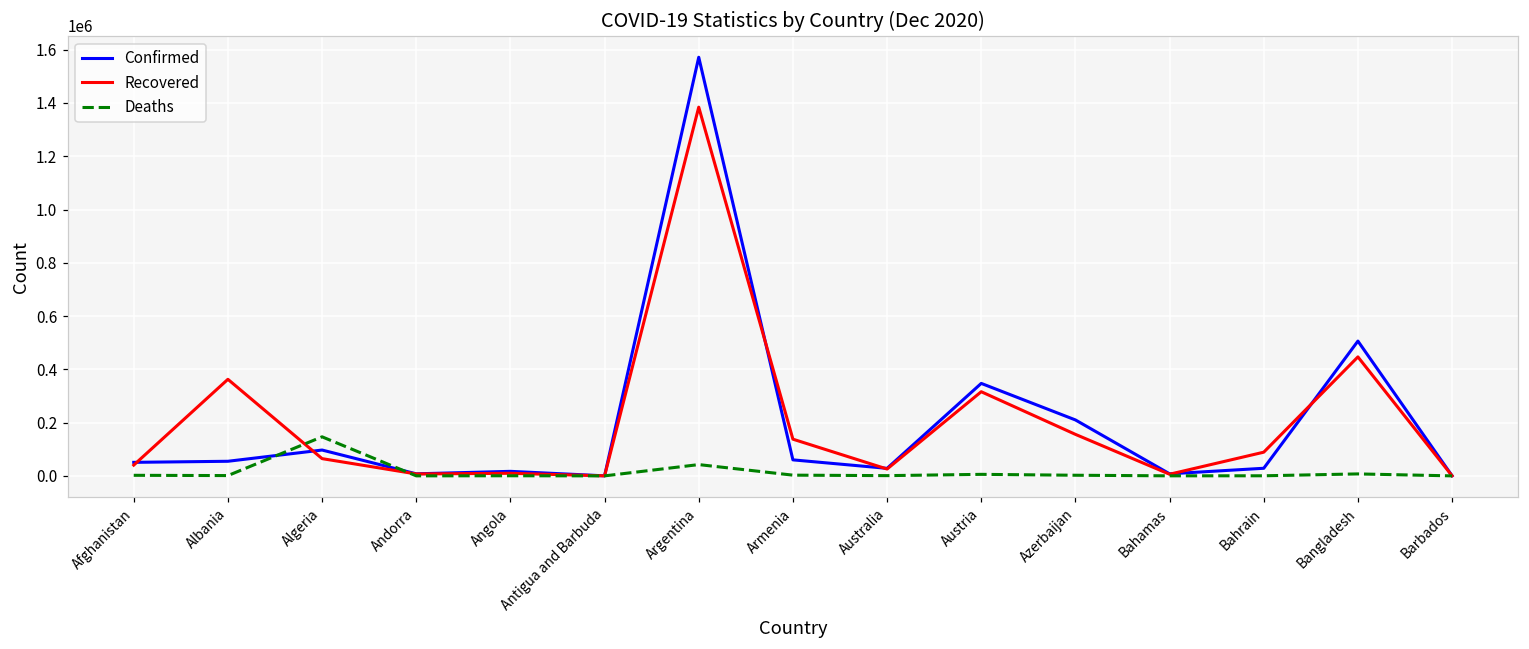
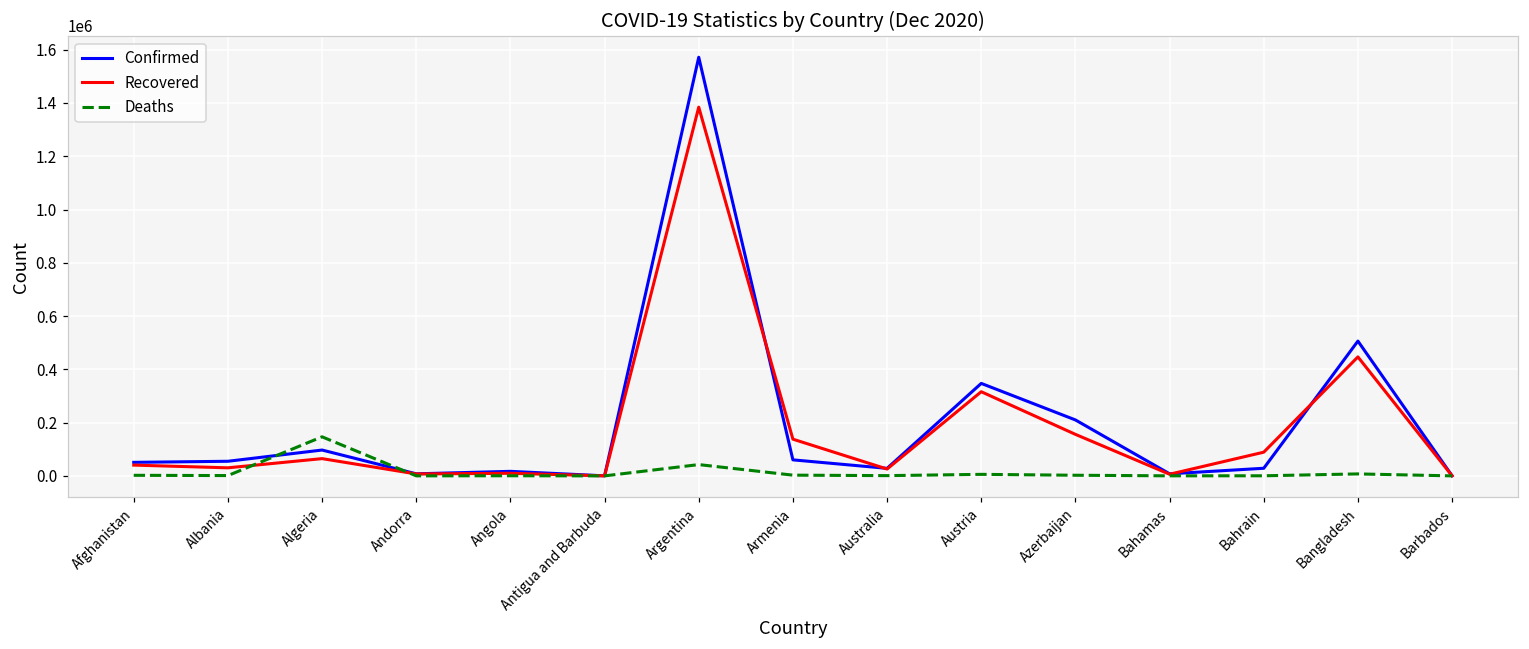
Recovered, Albania: 360000 -> 30000
